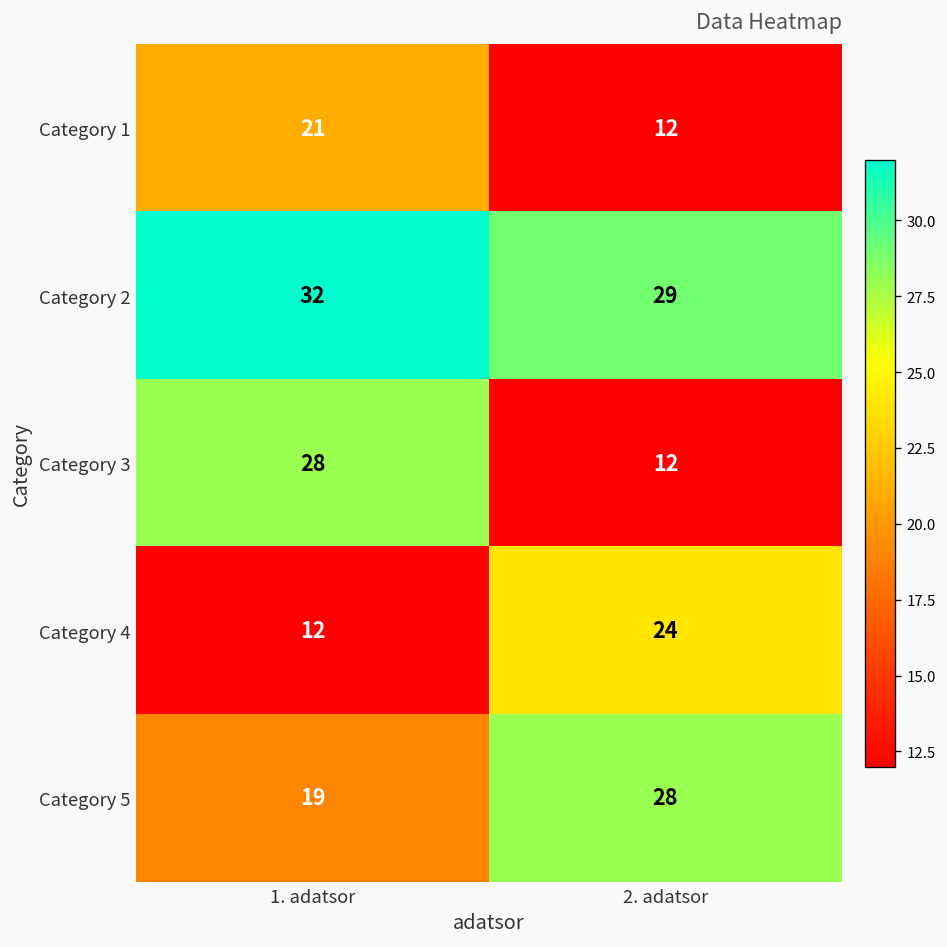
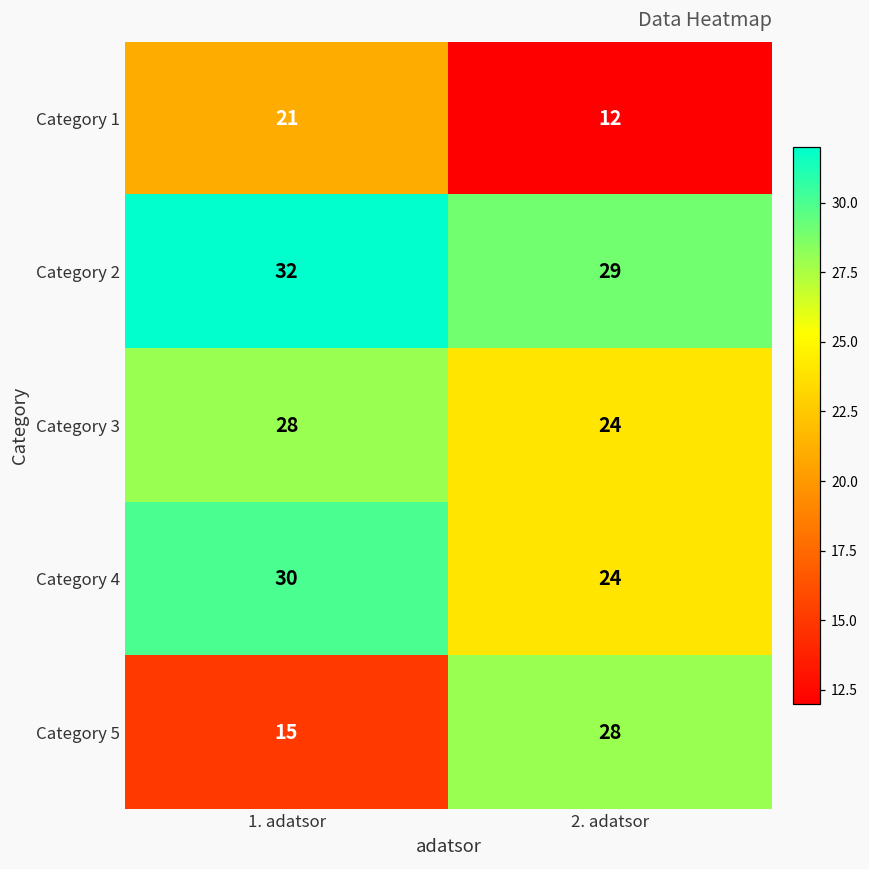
Category 3, 2. adatsor: 12 -> 24
Category 4, 1. adatsor: 12 -> 30
Category 5, 1. adatsor: 19 -> 15
